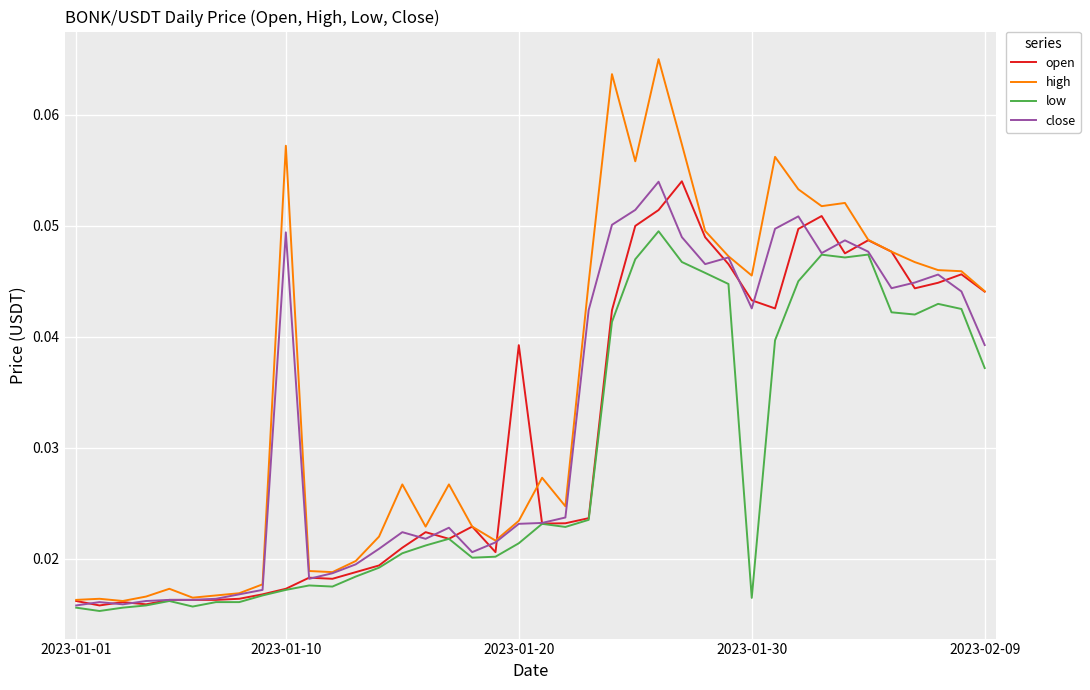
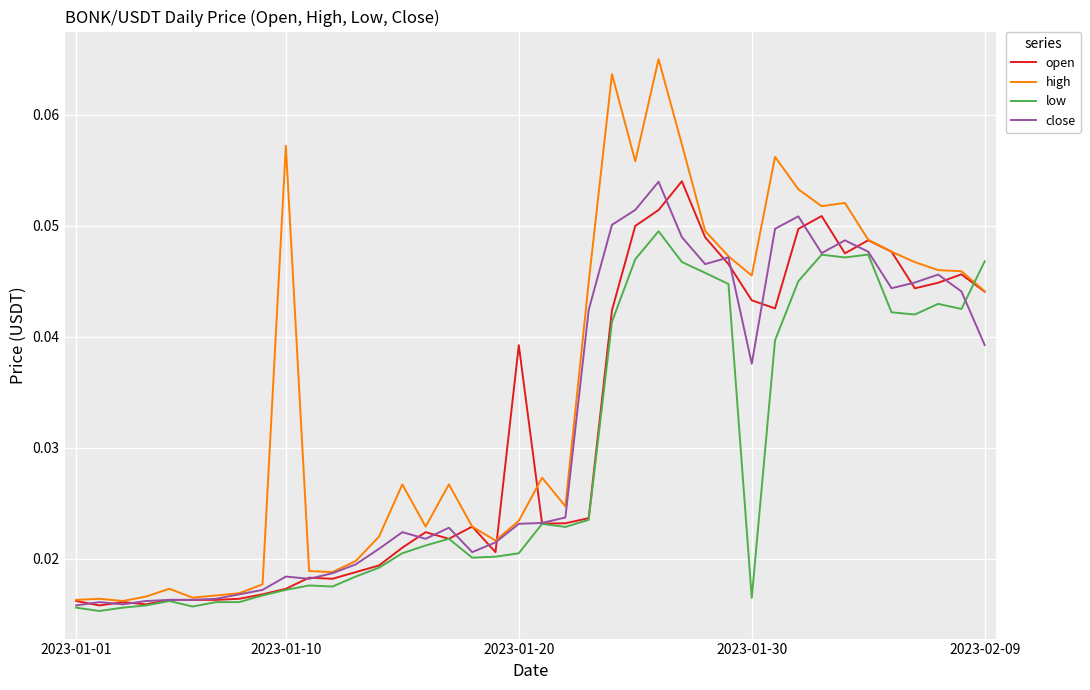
close, 2023-01-10: 0.0494 -> 0.0184
low, 2023-01-20: 0.0214 -> 0.0205
close, 2023-01-30: 0.0426 -> 0.0376
low, 2023-02-09: 0.0372 -> 0.0468
